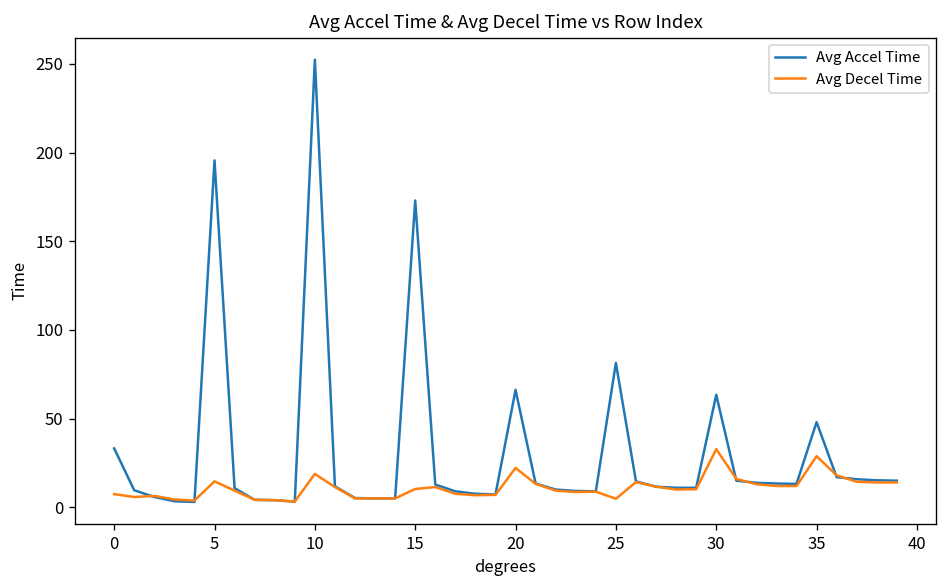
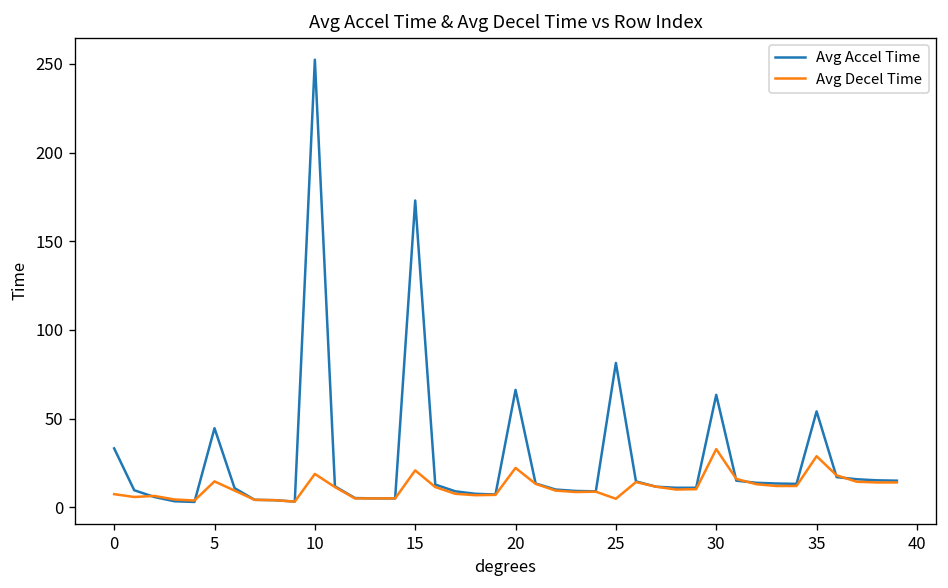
Avg Accel Time, 5: 196 -> 45
Avg Decel Time, 15: 10 -> 21
Avg Accel Time, 35: 48 -> 54
